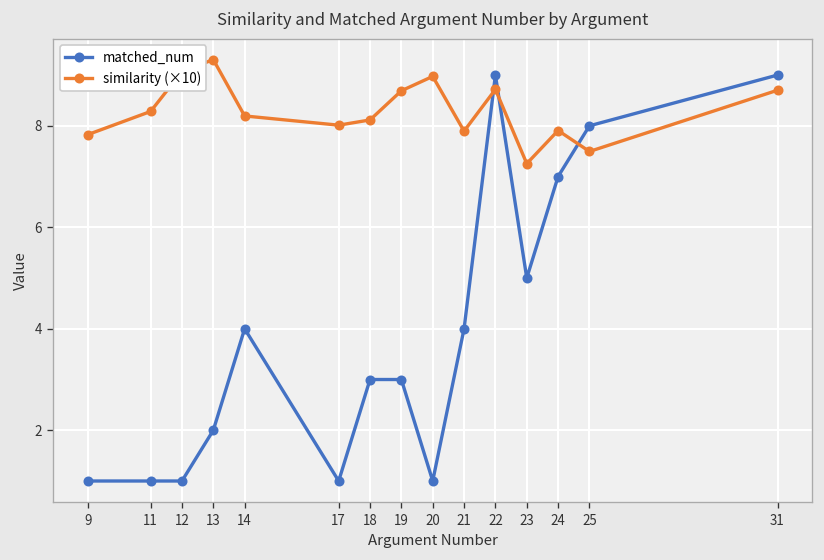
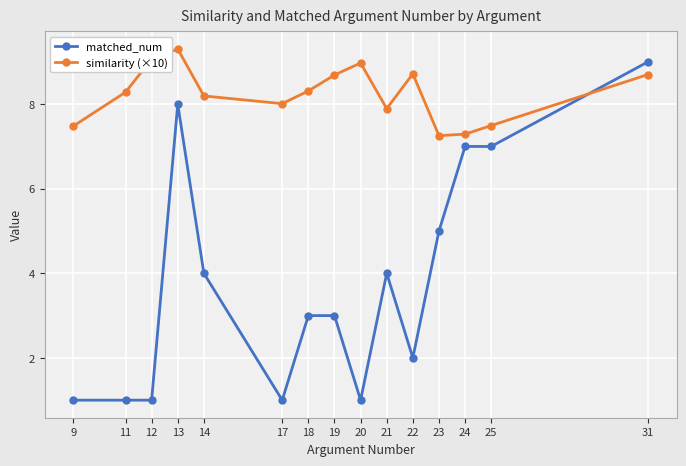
similarity (×10), 9: 7.8 -> 7.5
matched_num, 13: 2 -> 8
similarity (×10), 18: 8.1 -> 8.3
matched_num, 22: 9 -> 2
similarity (×10), 24: 7.9 -> 7.3
matched_num, 25: 8 -> 7
